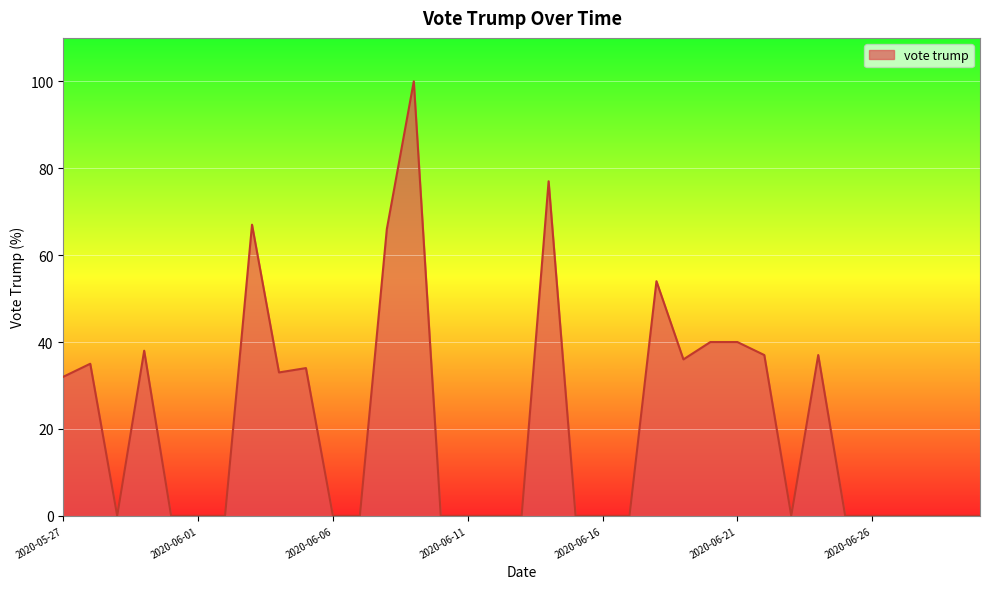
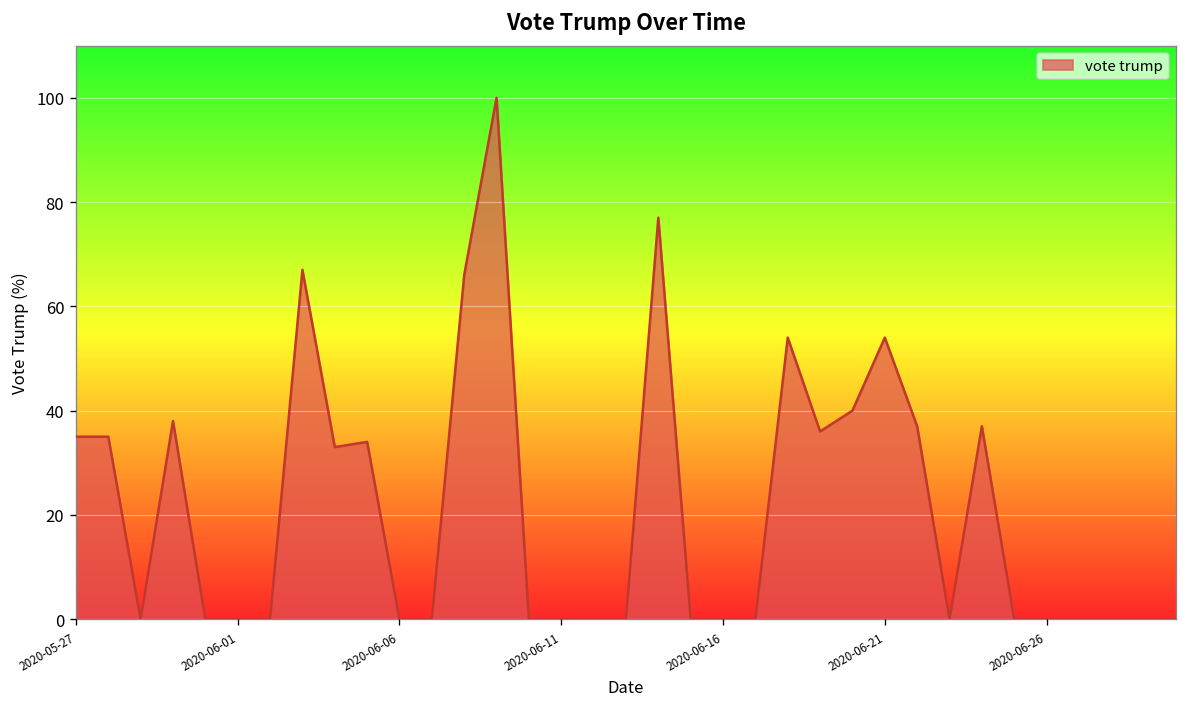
2020-05-27: 32 -> 35
2020-06-21: 40 -> 54
